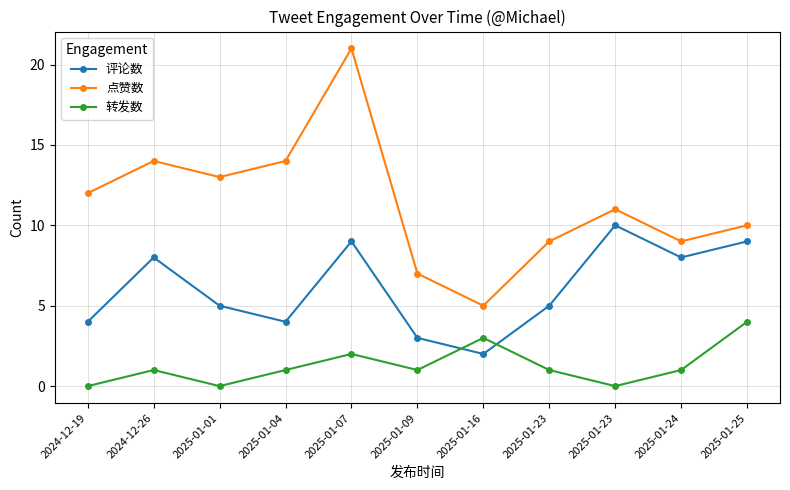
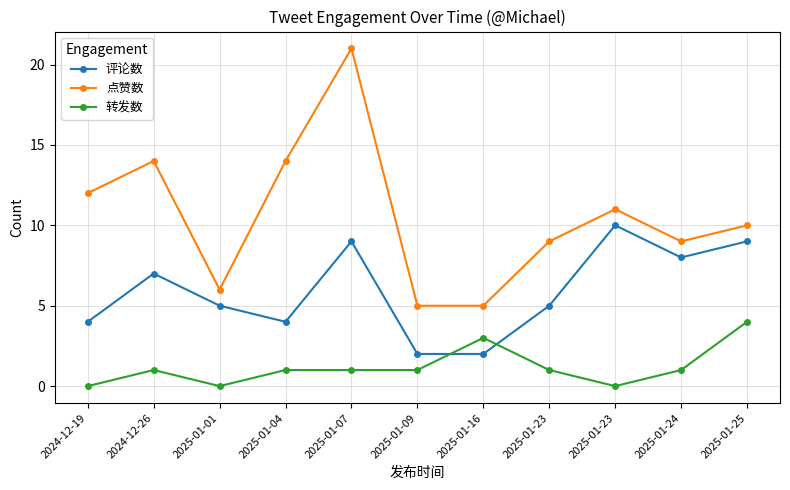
评论数, 2024-12-26: 8 -> 7
点赞数, 2025-01-01: 13 -> 6
转发数, 2025-01-07: 2 -> 1
评论数, 2025-01-09: 3 -> 2
点赞数, 2025-01-09: 7 -> 5
